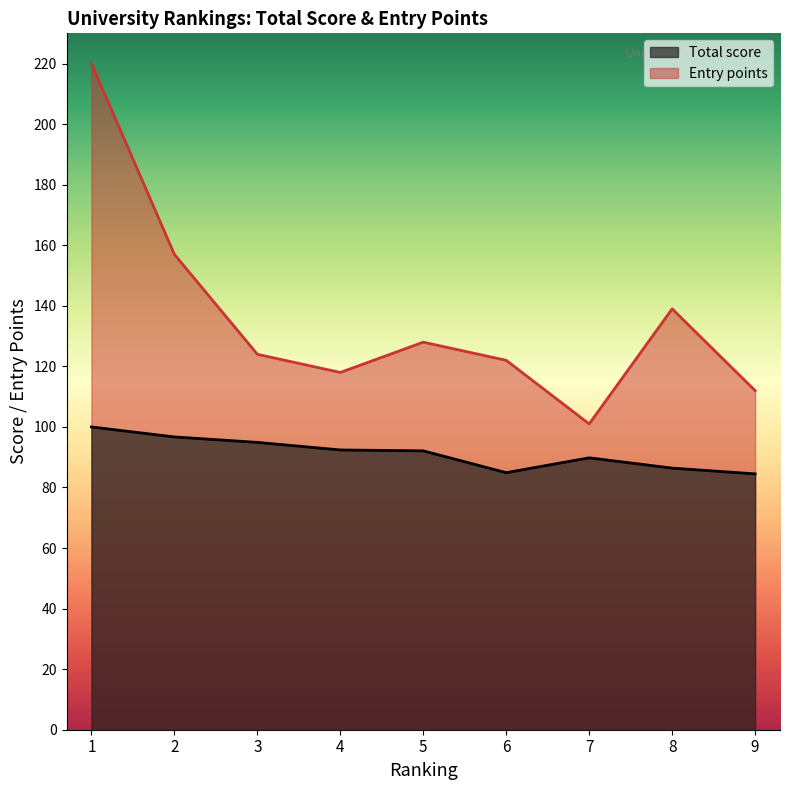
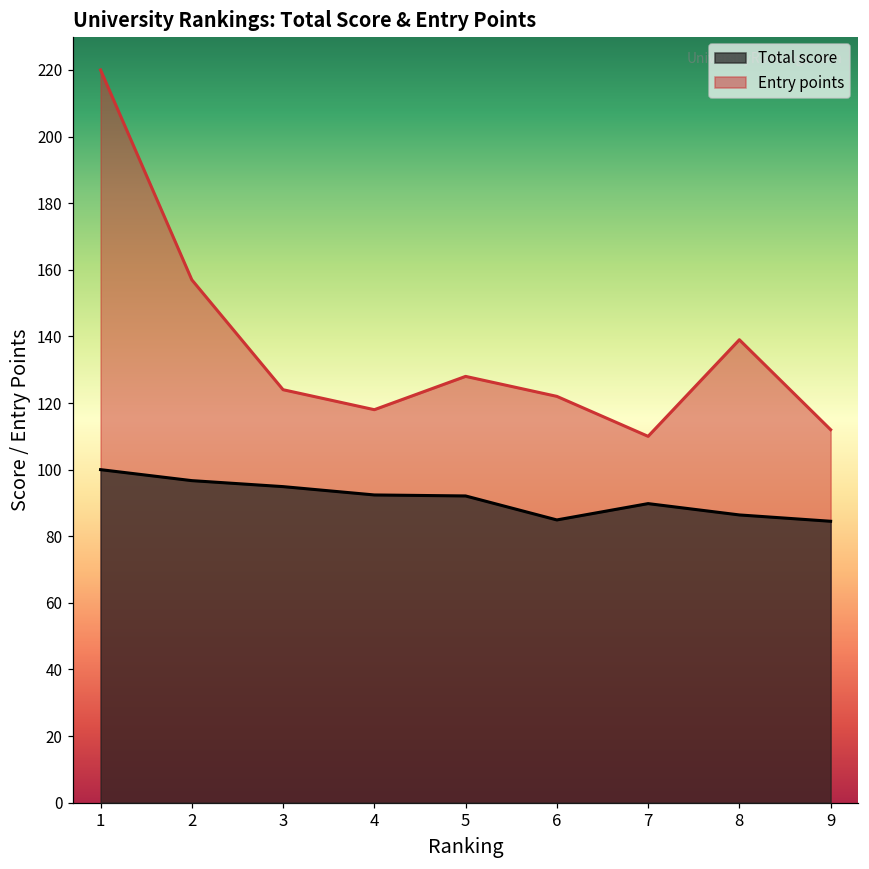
Entry points, 7: 101 -> 110
